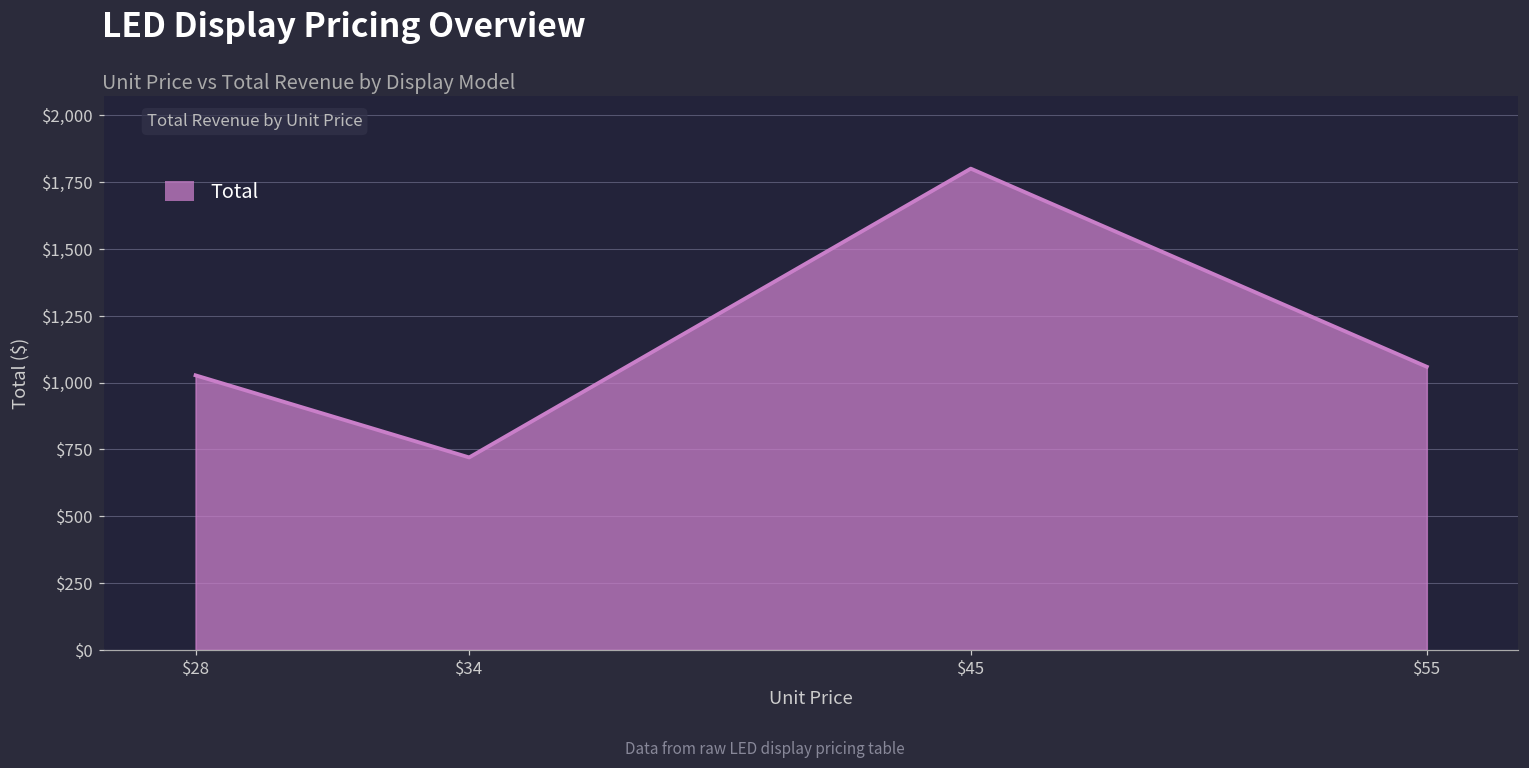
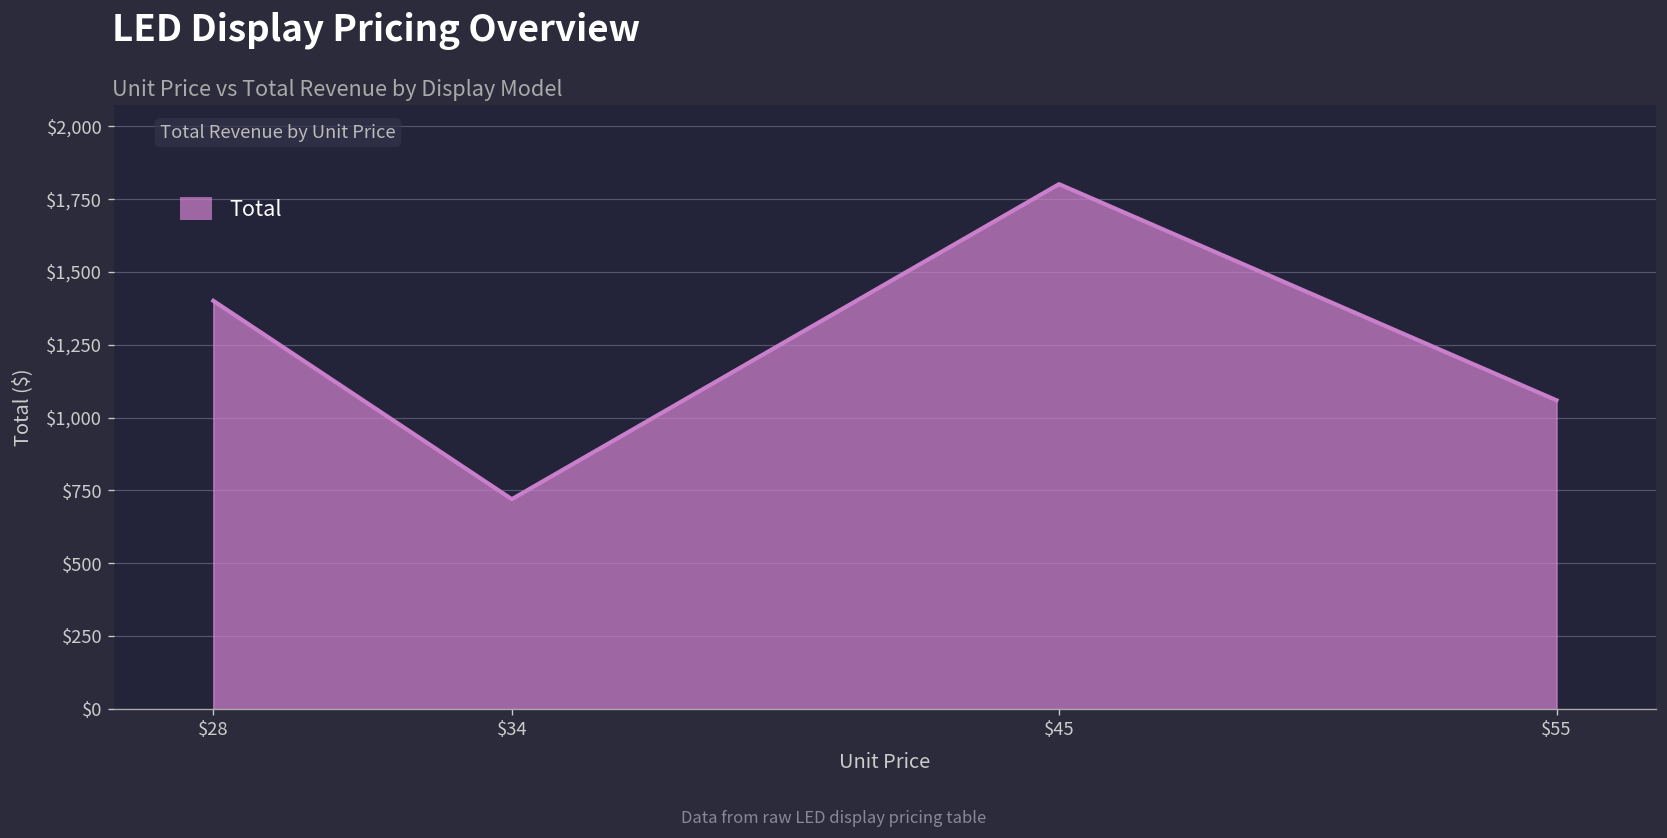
$28: $1,030 -> $1,400
